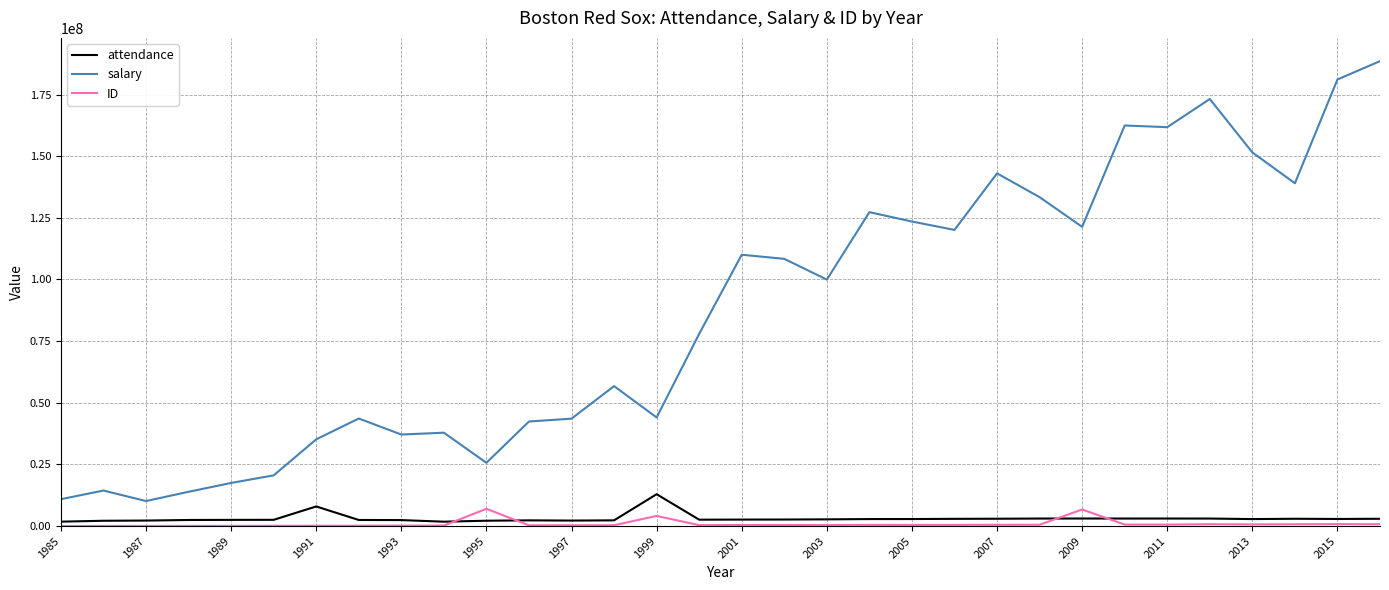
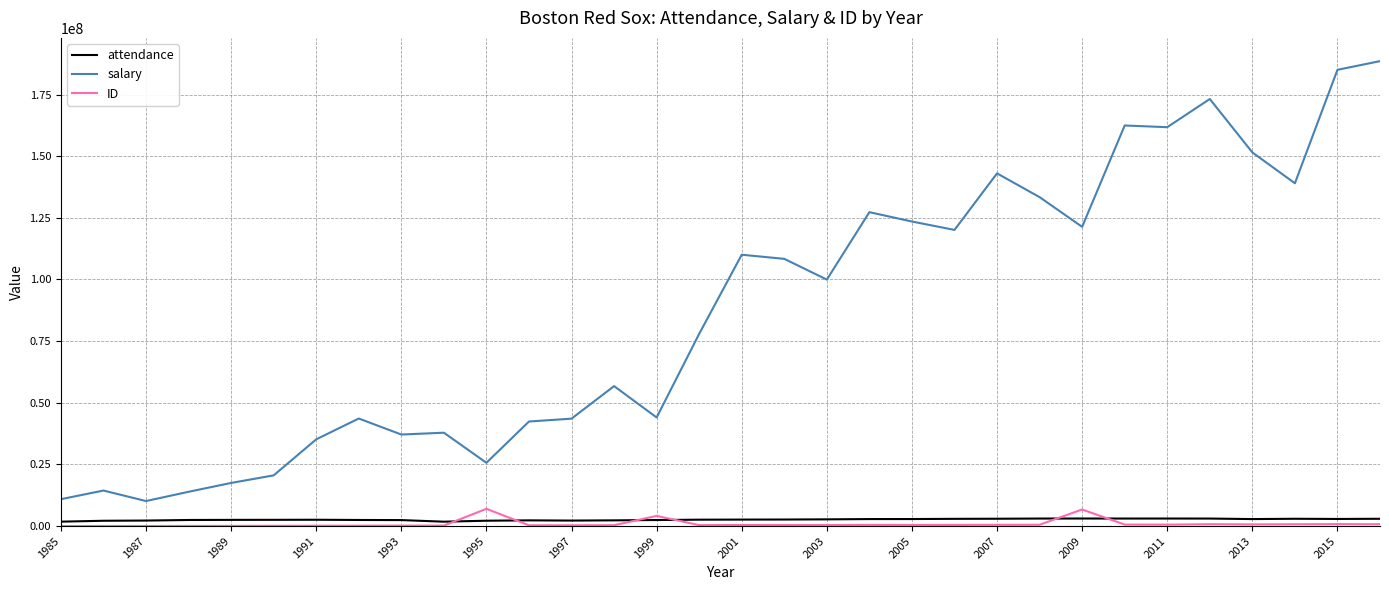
attendance, 1991: 8000000 -> 3000000
attendance, 1999: 13000000 -> 2000000
salary, 2015: 181000000 -> 185000000
